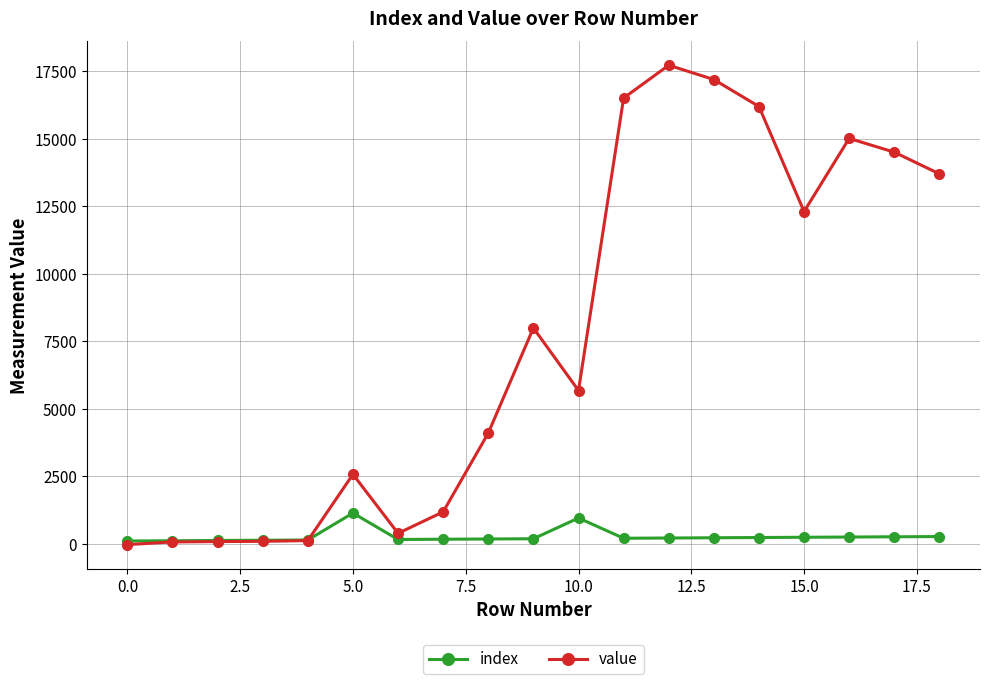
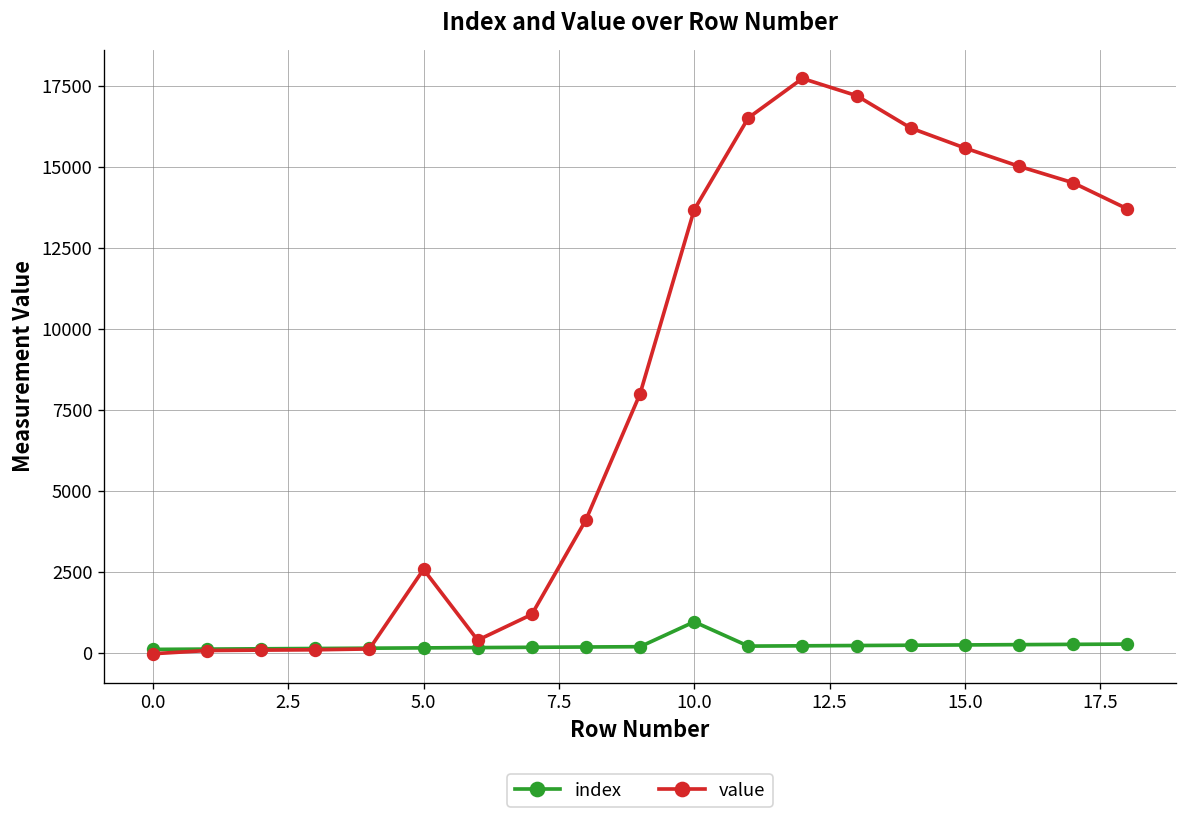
index, 5.0: 1100 -> 200
value, 10.0: 5700 -> 13700
value, 15.0: 12300 -> 15600
